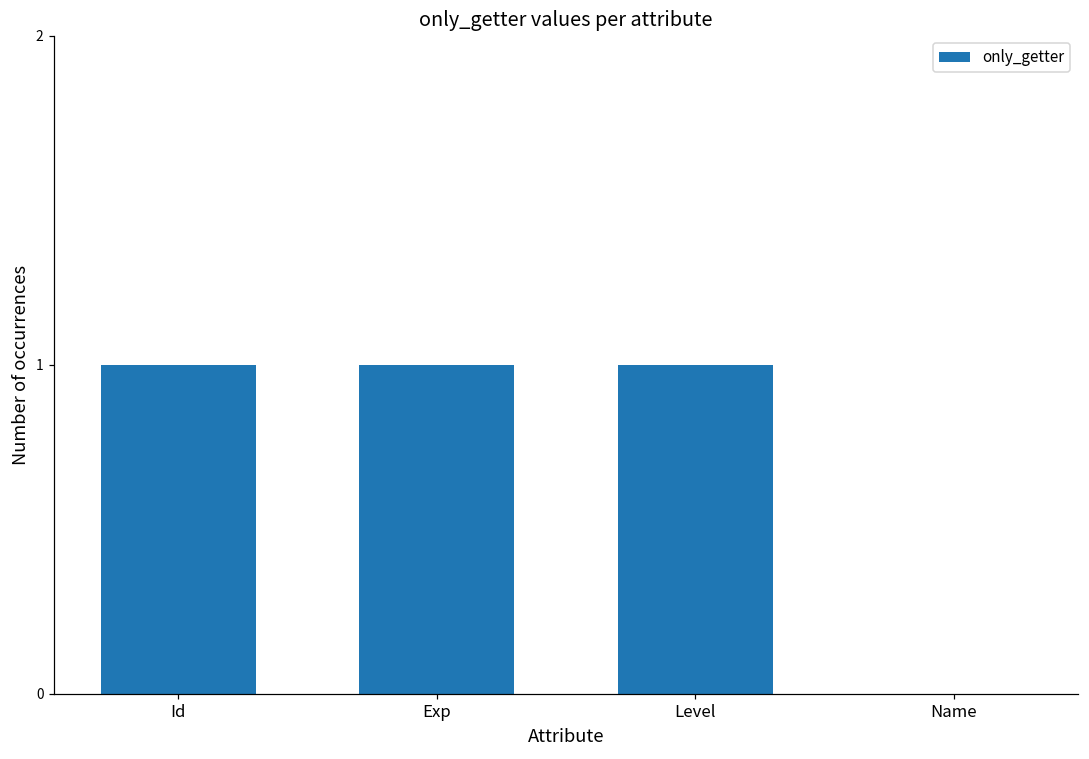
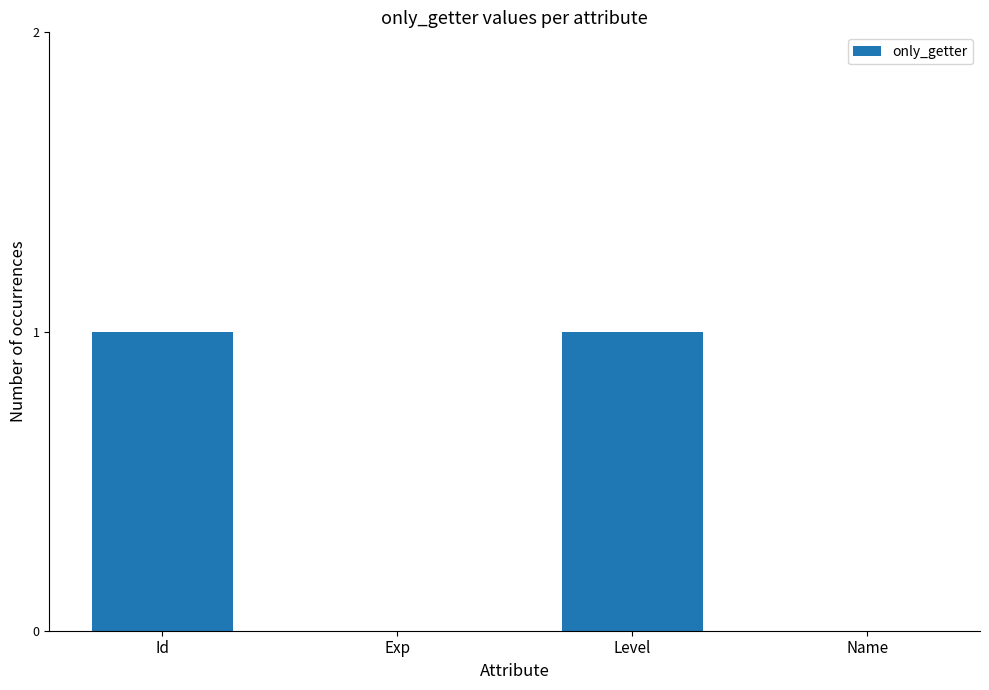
Exp: 1 -> 0
